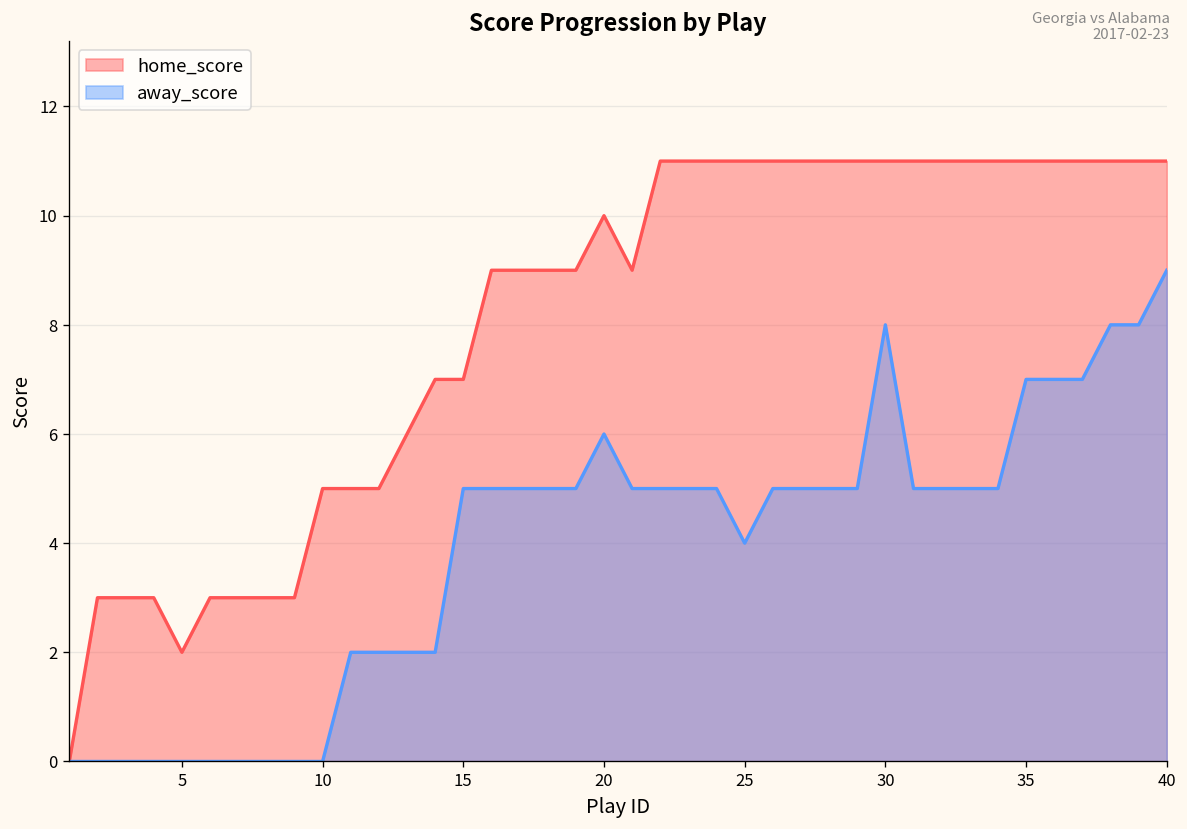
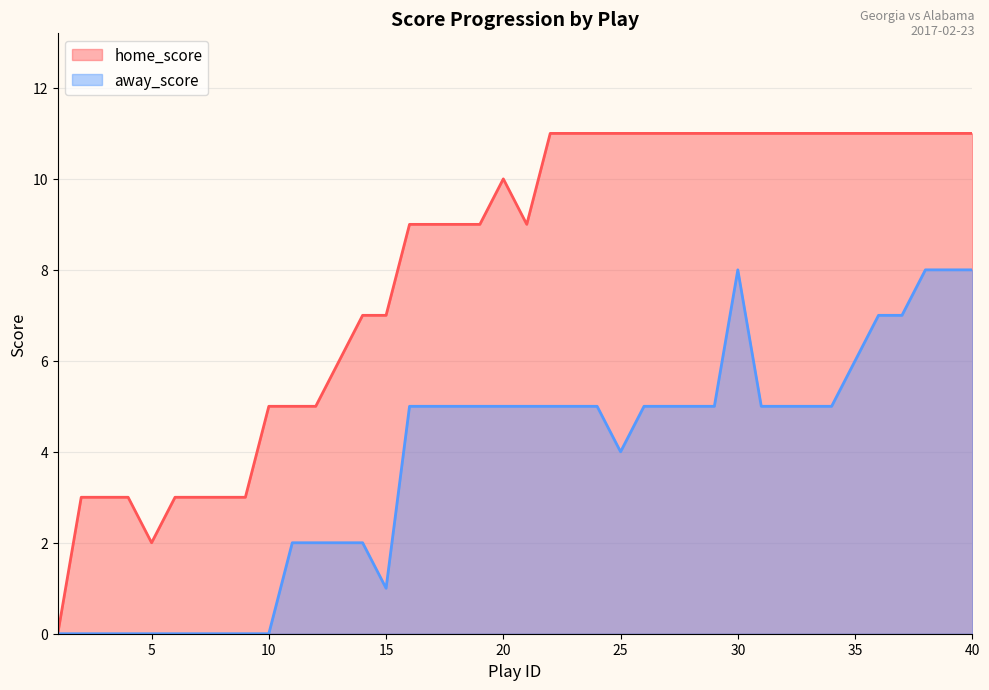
away_score, 15: 5 -> 1
away_score, 20: 6 -> 5
away_score, 35: 7 -> 6
away_score, 40: 9 -> 8
